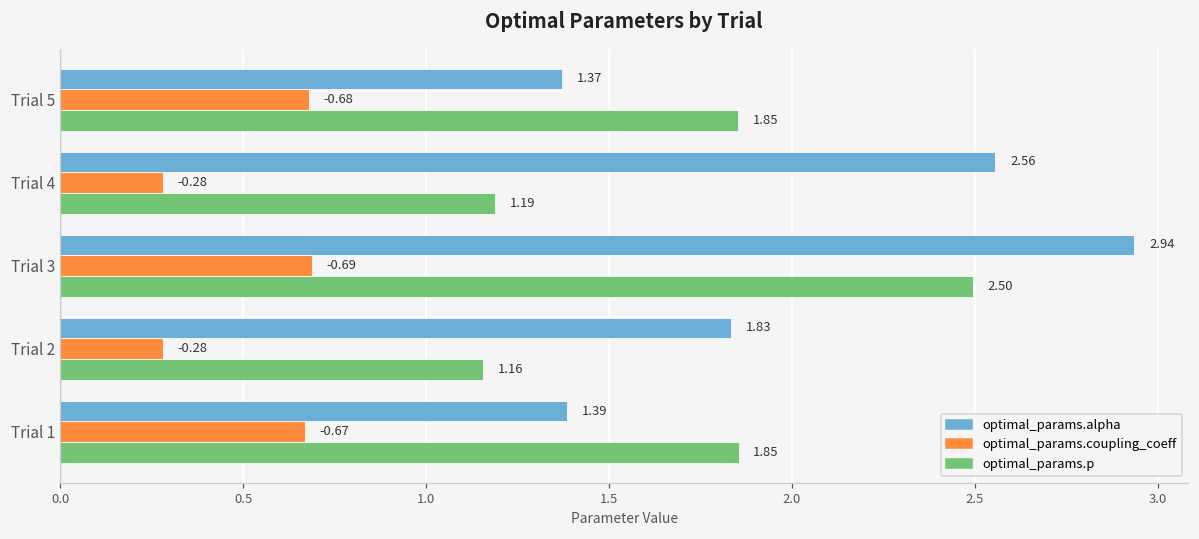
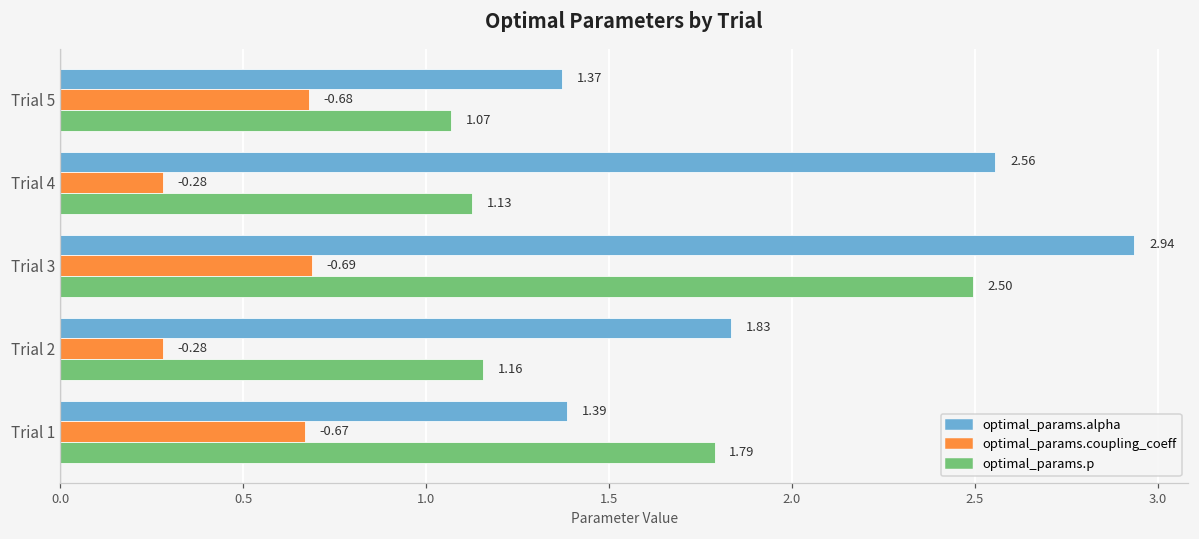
optimal_params.p, Trial 5: 1.85 -> 1.07
optimal_params.p, Trial 4: 1.19 -> 1.13
optimal_params.p, Trial 1: 1.85 -> 1.79
